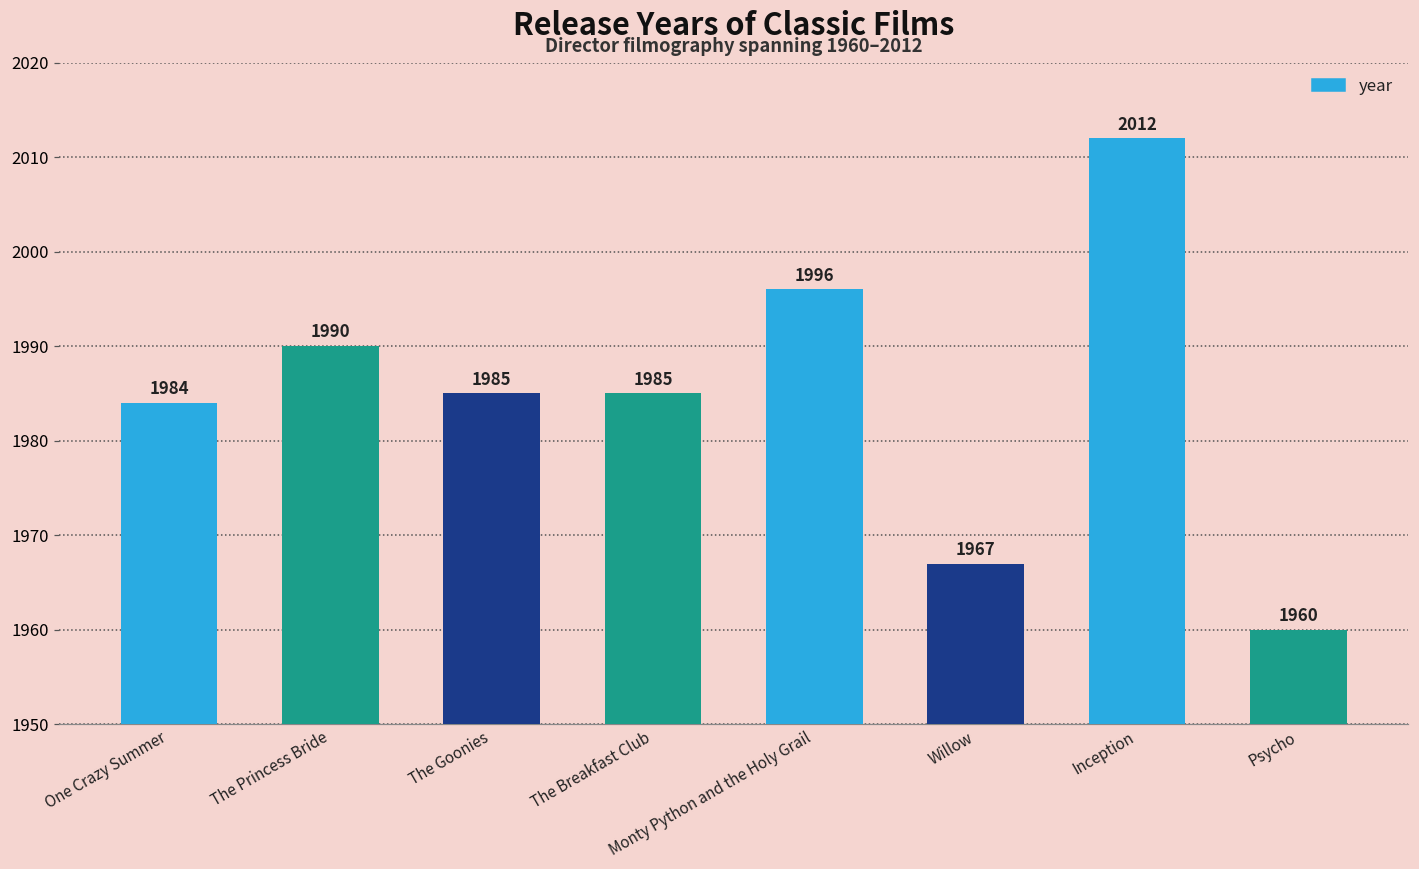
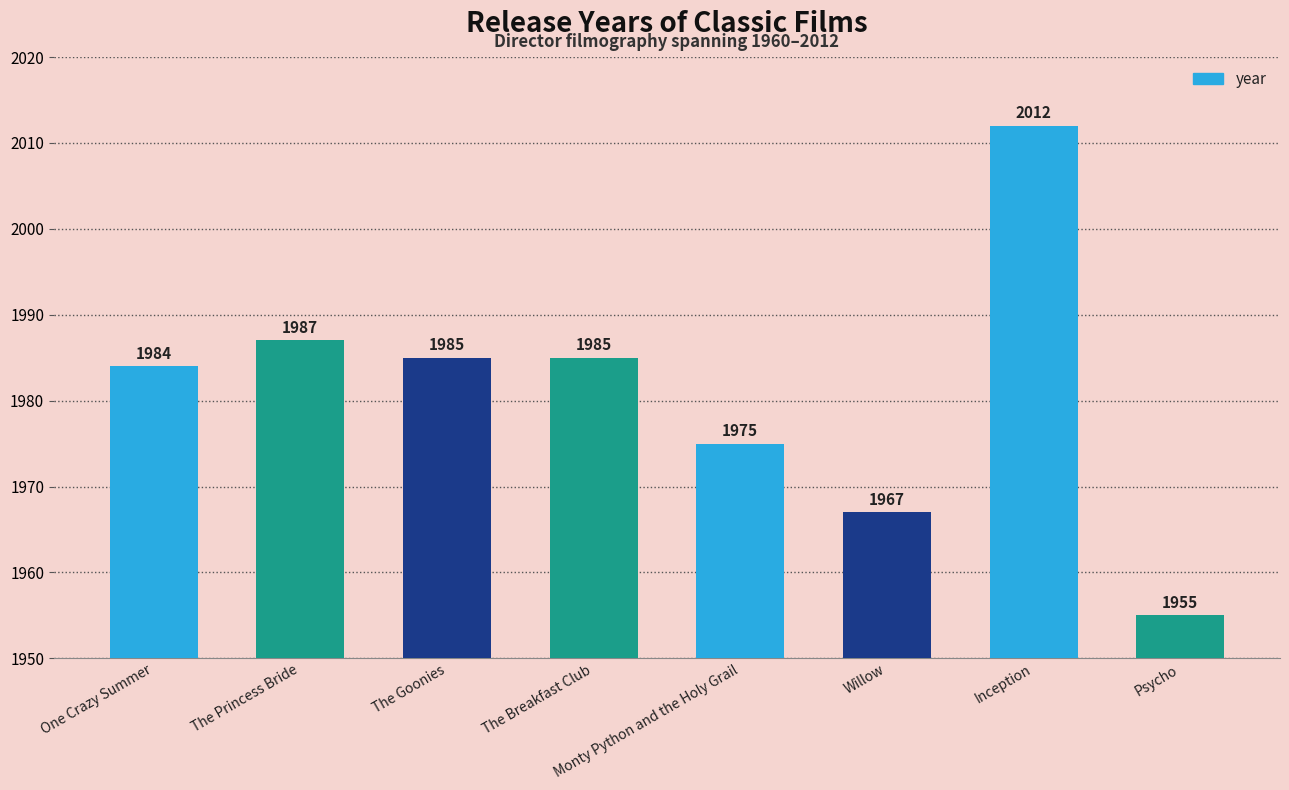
The Princess Bride: 1990 -> 1987
Monty Python and the Holy Grail: 1996 -> 1975
Psycho: 1960 -> 1955
